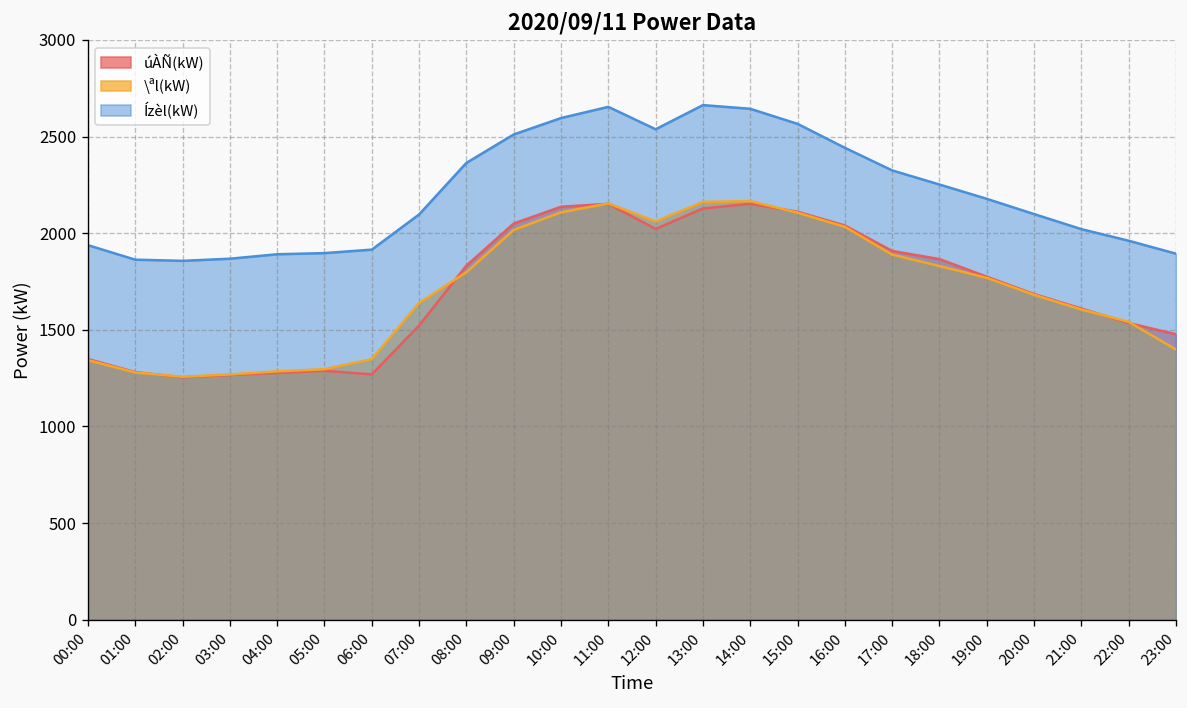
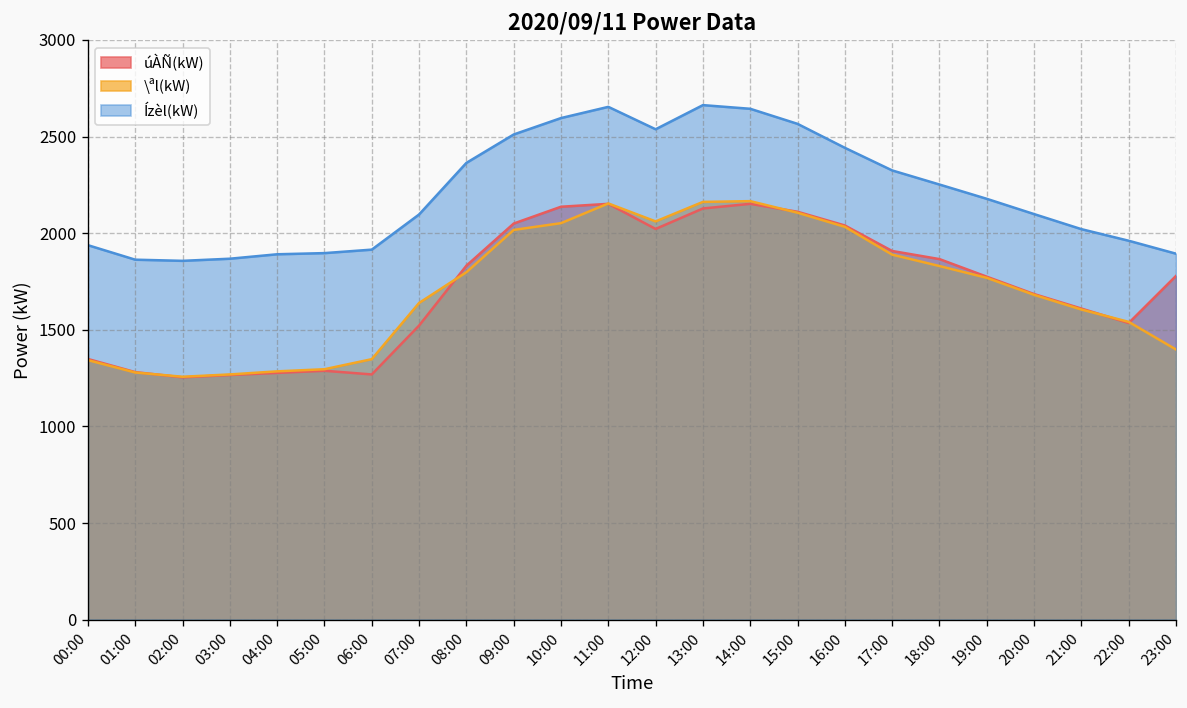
\ªl(kW), 10:00: 2110 -> 2050
úÀÑ(kW), 23:00: 1480 -> 1780
